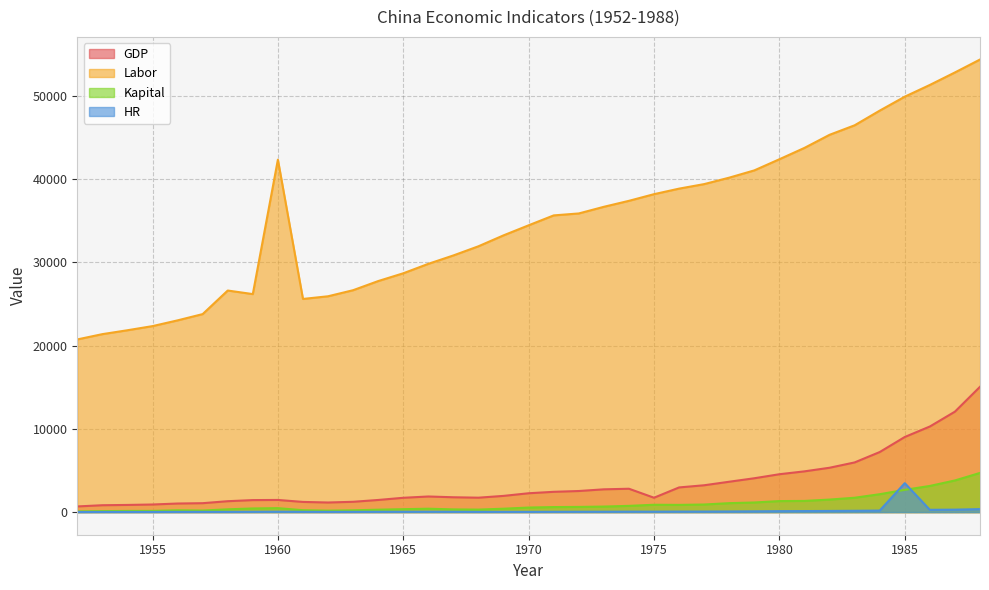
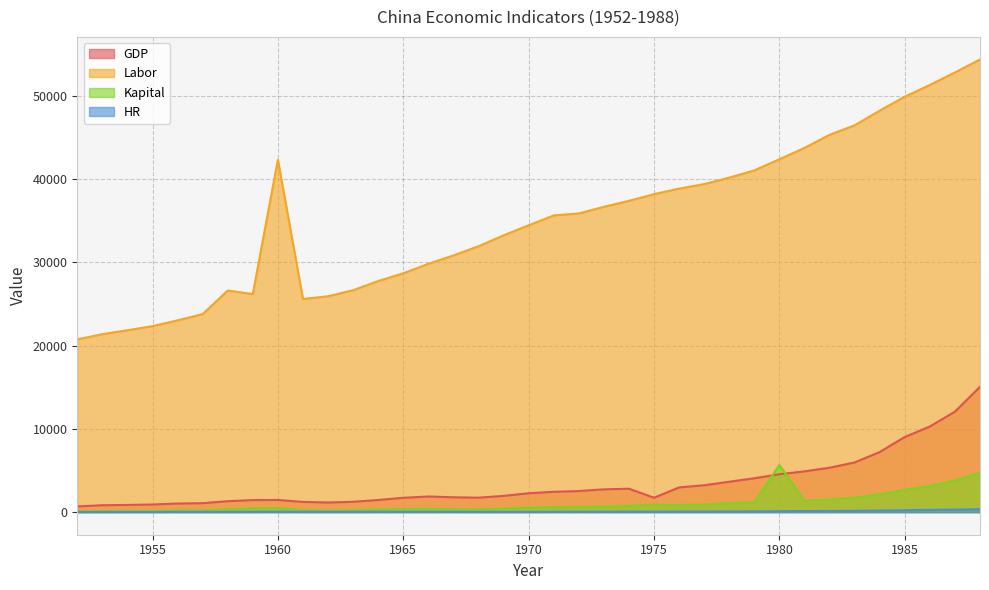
Kapital, 1980: 1000 -> 6000
HR, 1985: 3000 -> 0
